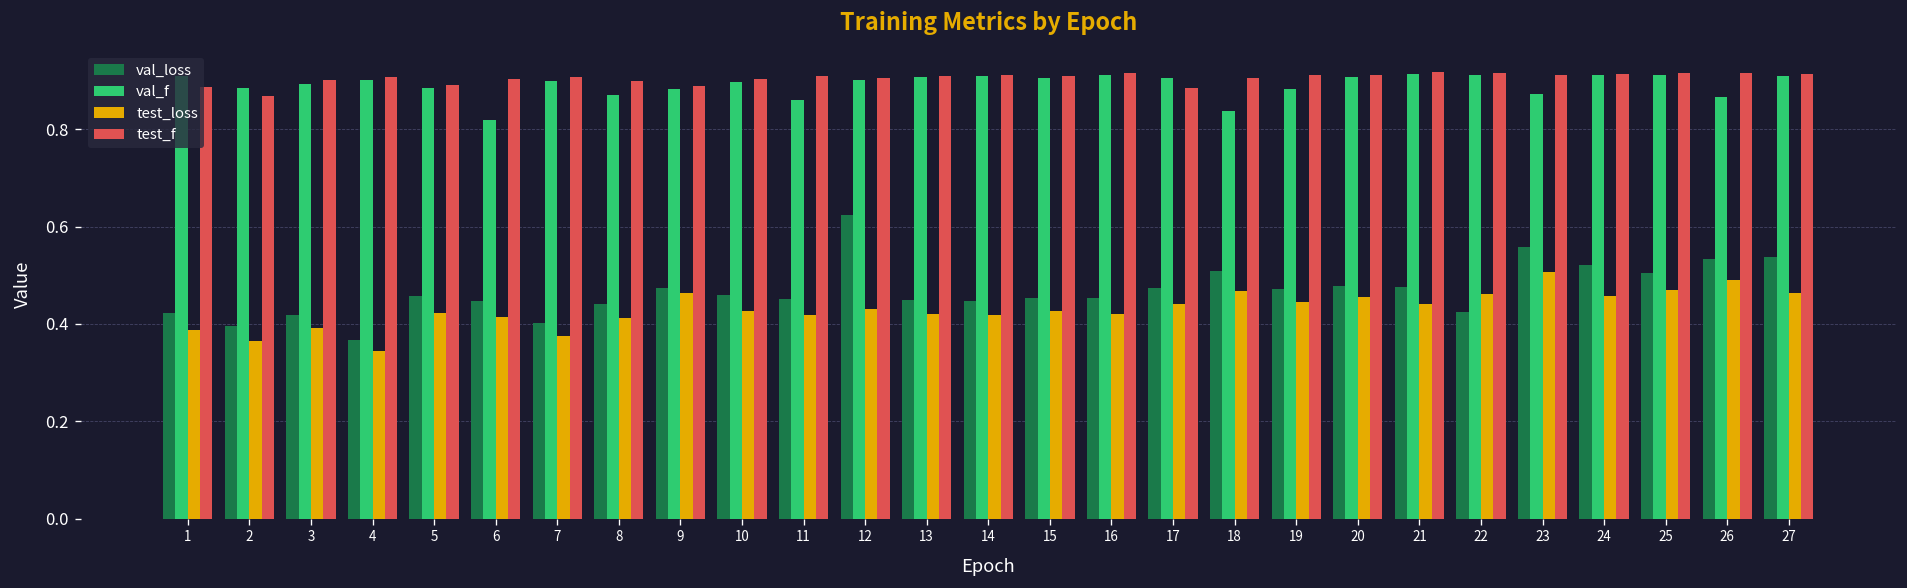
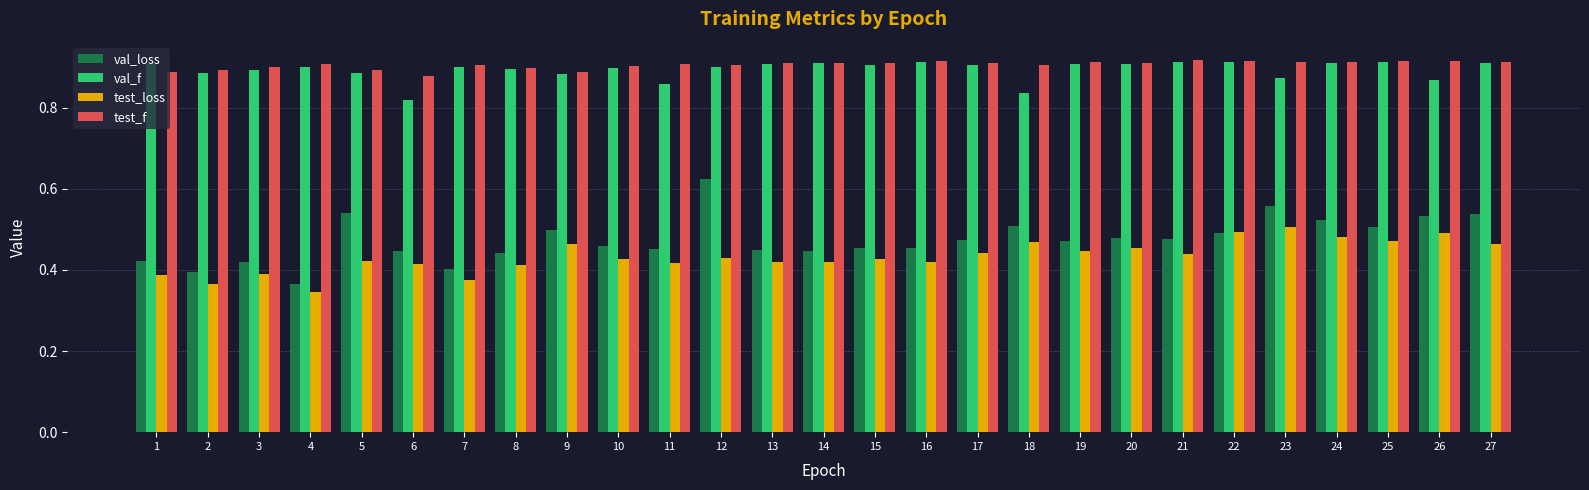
test_f, 2: 0.87 -> 0.89
val_loss, 5: 0.46 -> 0.54
test_f, 6: 0.90 -> 0.88
val_f, 8: 0.87 -> 0.89
val_loss, 9: 0.47 -> 0.50
test_f, 17: 0.88 -> 0.91
val_f, 19: 0.88 -> 0.91
val_loss, 22: 0.42 -> 0.49
test_loss, 22: 0.46 -> 0.49
test_loss, 24: 0.46 -> 0.48
